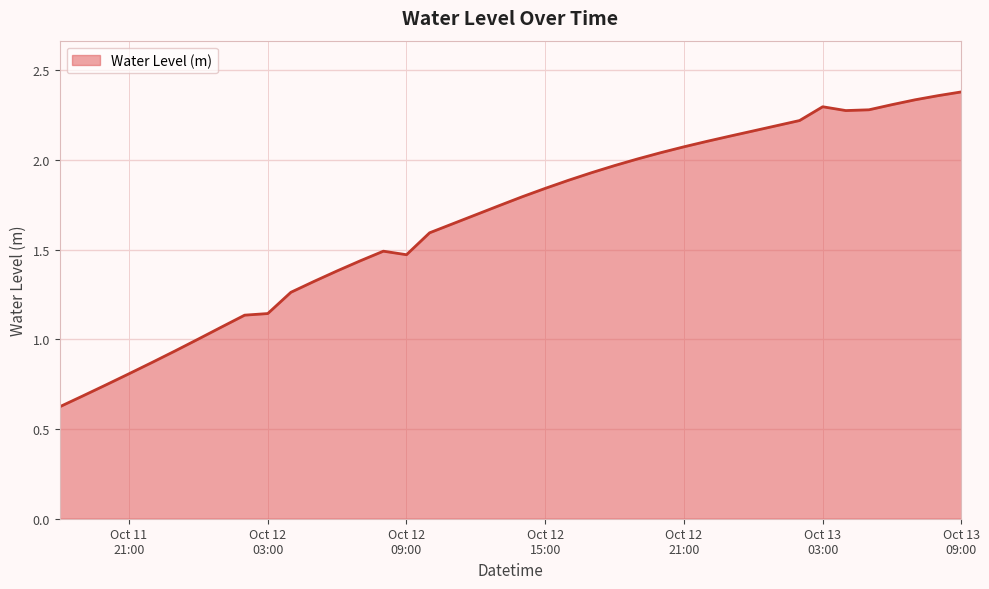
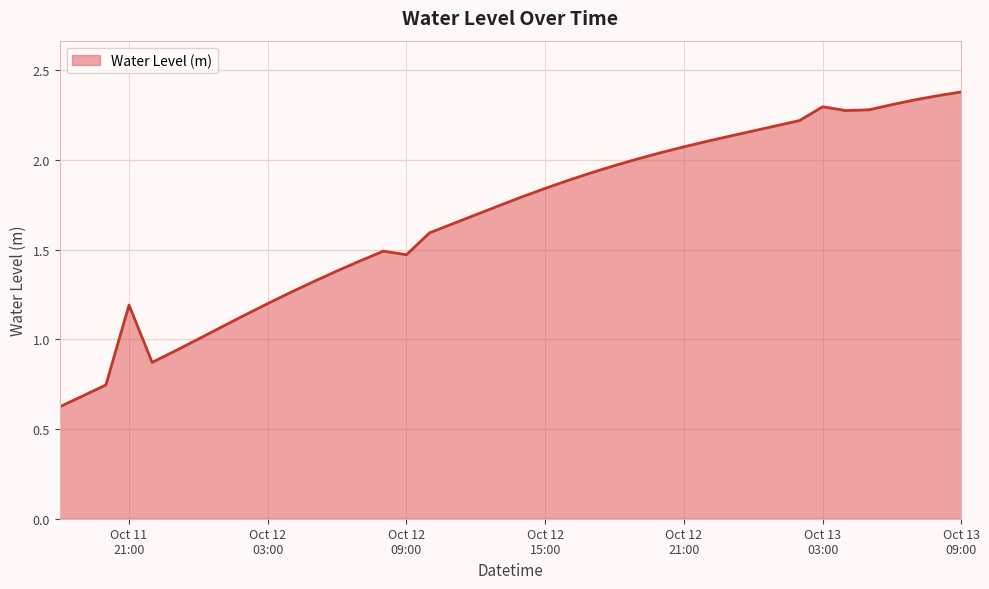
Oct 11 21:00: 0.81 -> 1.19
Oct 12 03:00: 1.14 -> 1.20
